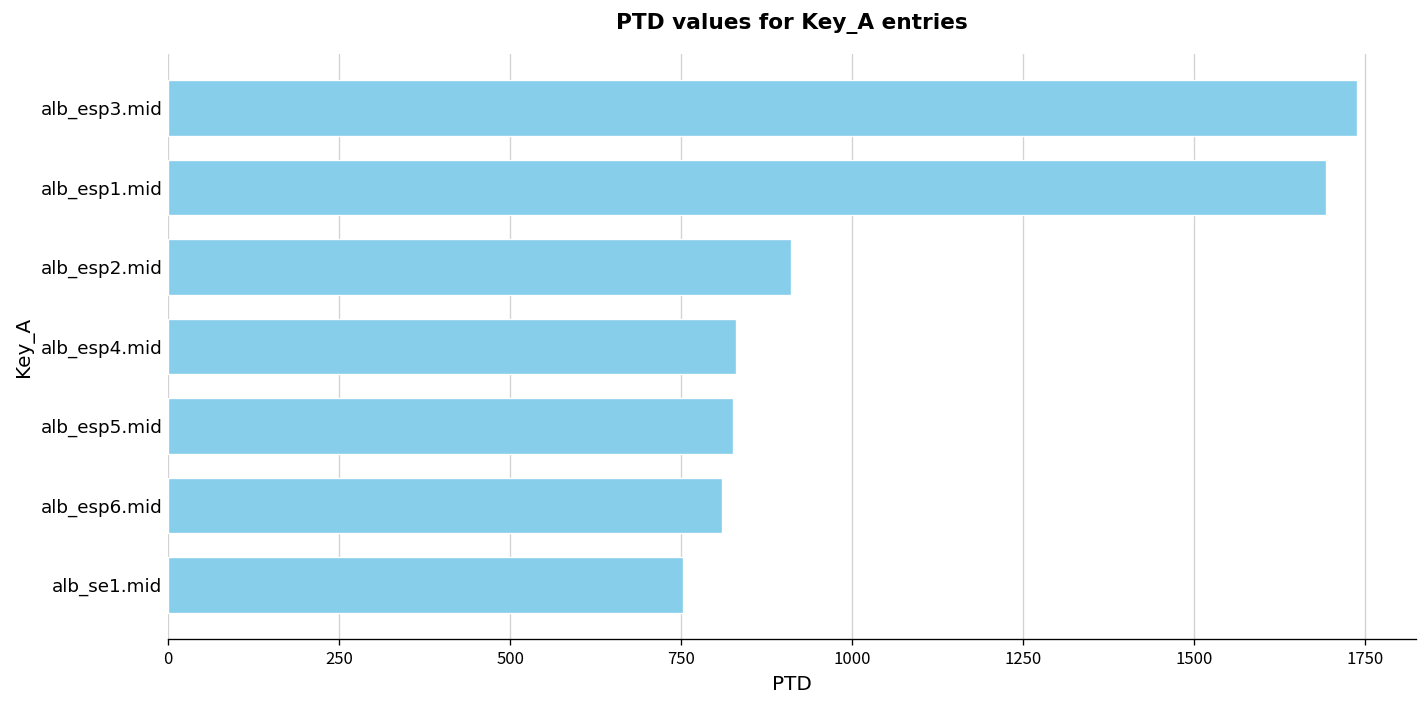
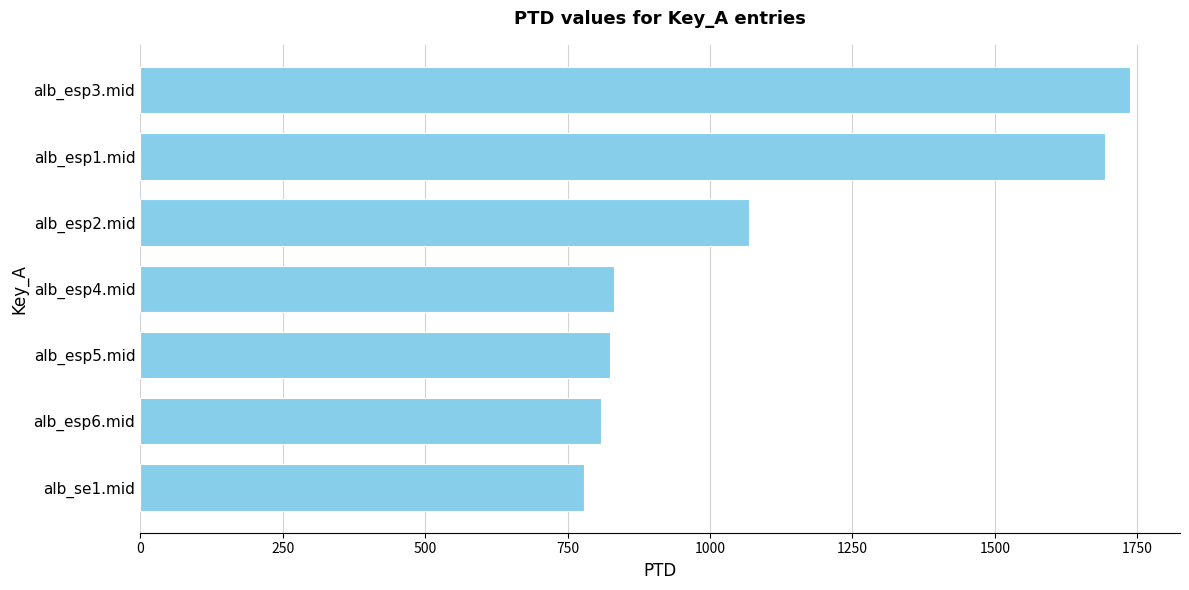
alb_esp2.mid: 910 -> 1070
alb_se1.mid: 750 -> 780
